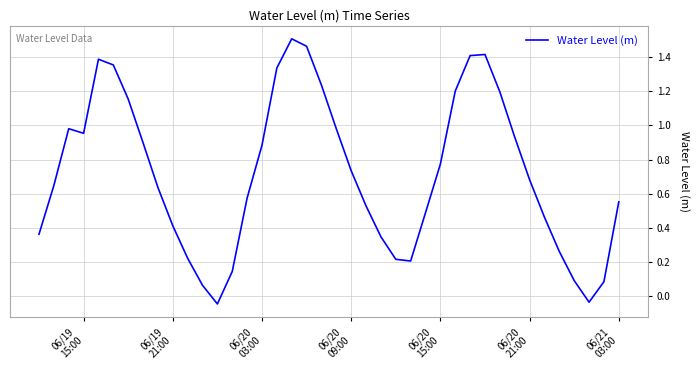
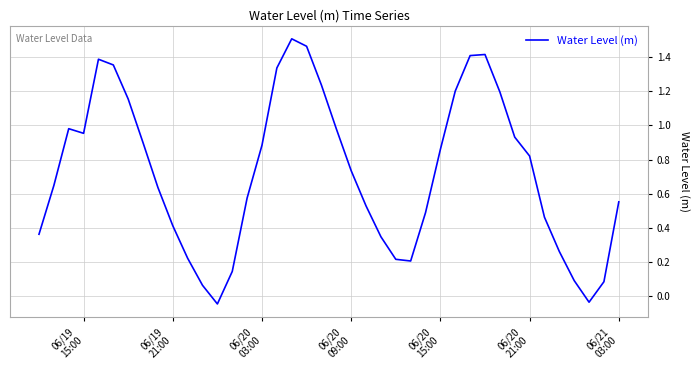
06/20 15:00: 0.77 -> 0.86
06/20 21:00: 0.68 -> 0.82
